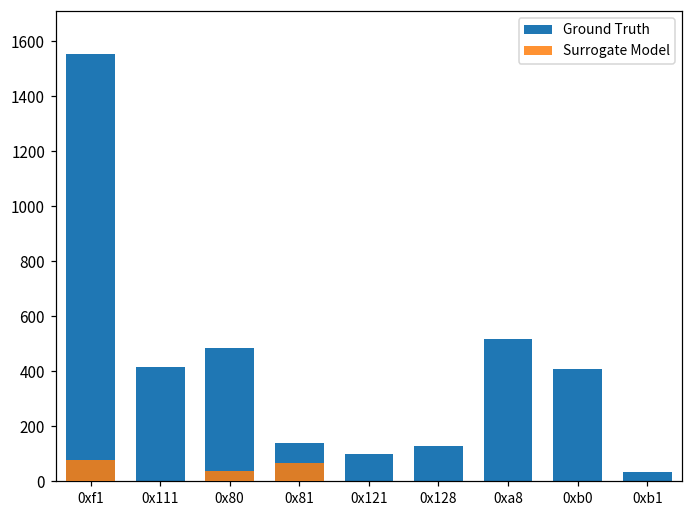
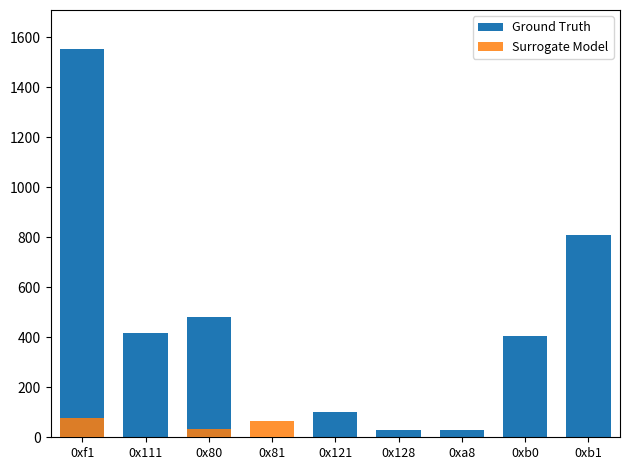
Ground Truth, 0x81: 140 -> 0
Ground Truth, 0x128: 130 -> 30
Ground Truth, 0xa8: 520 -> 30
Ground Truth, 0xb1: 30 -> 810
